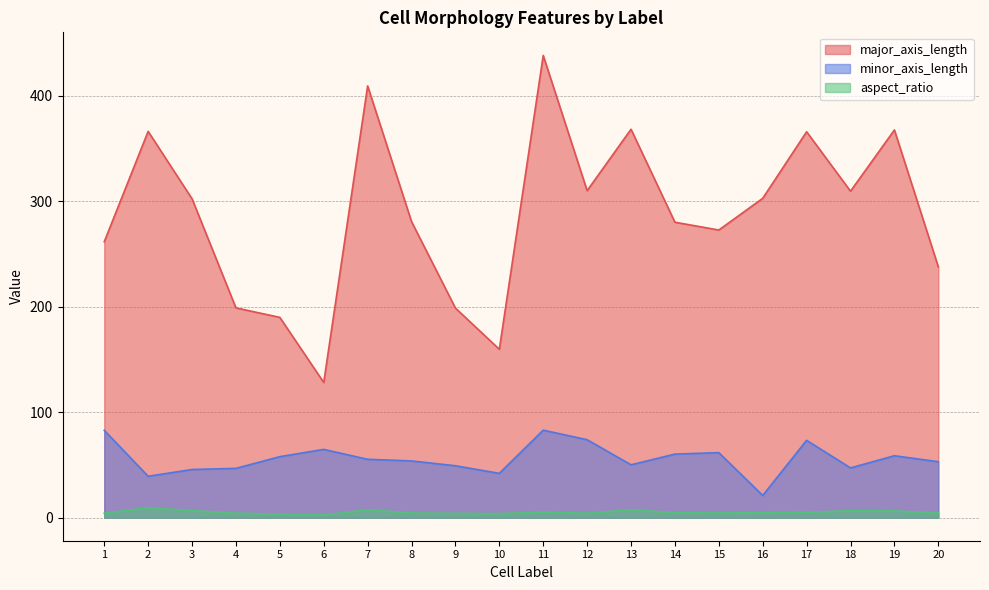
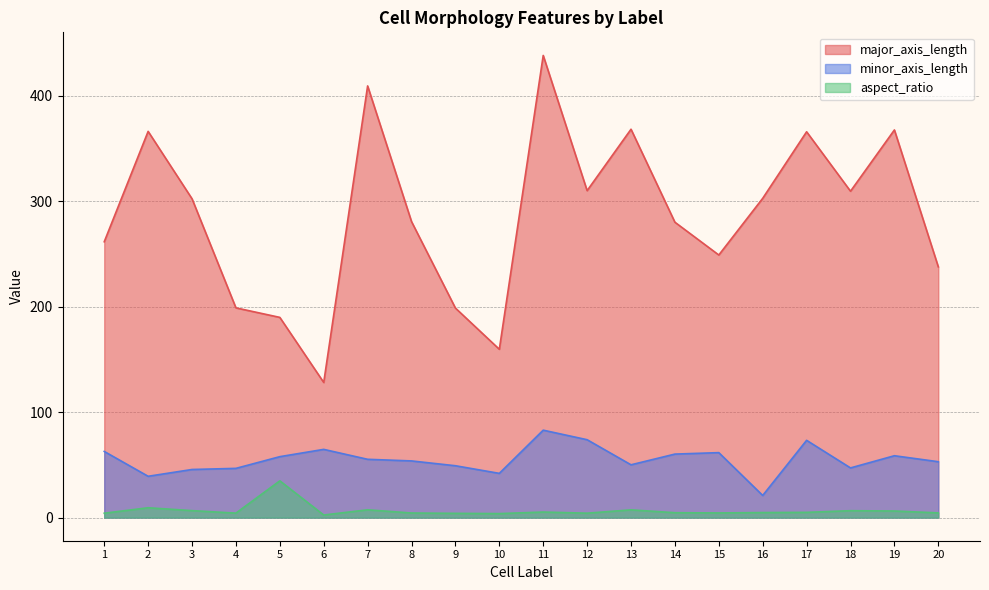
minor_axis_length, 1: 83 -> 63
aspect_ratio, 5: 3 -> 35
major_axis_length, 15: 273 -> 249
